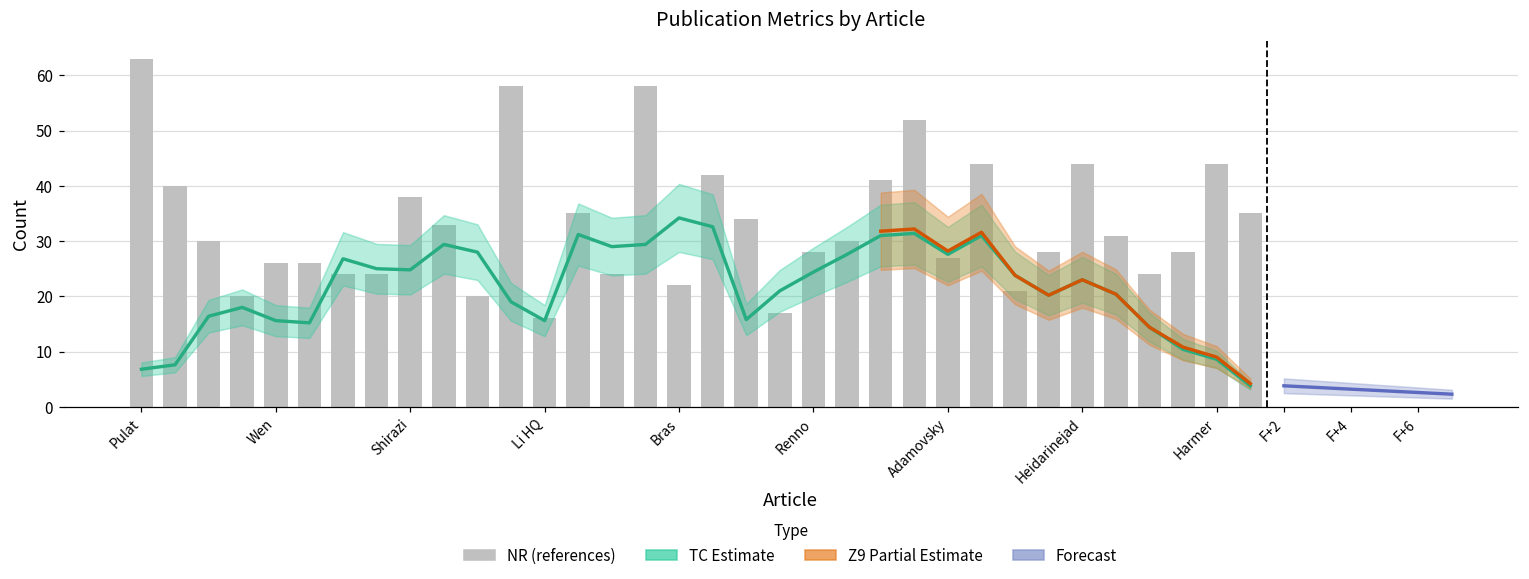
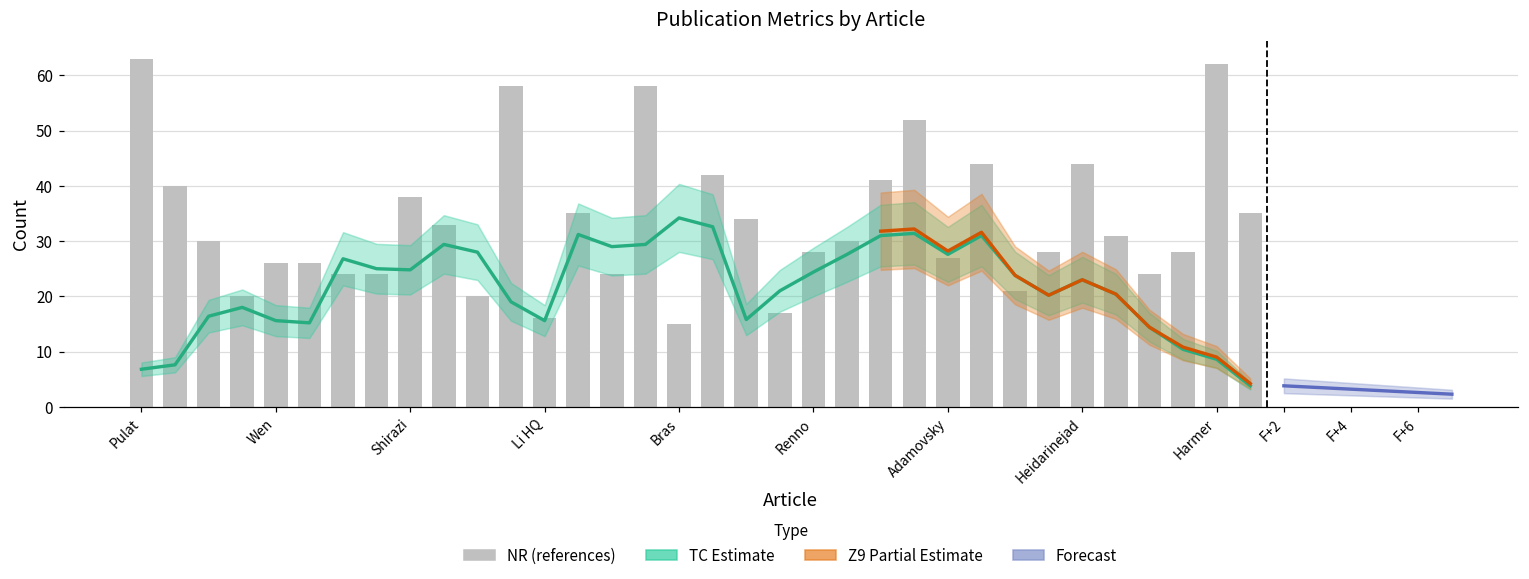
NR (references), Bras: 22 -> 15
NR (references), Harmer: 44 -> 62
